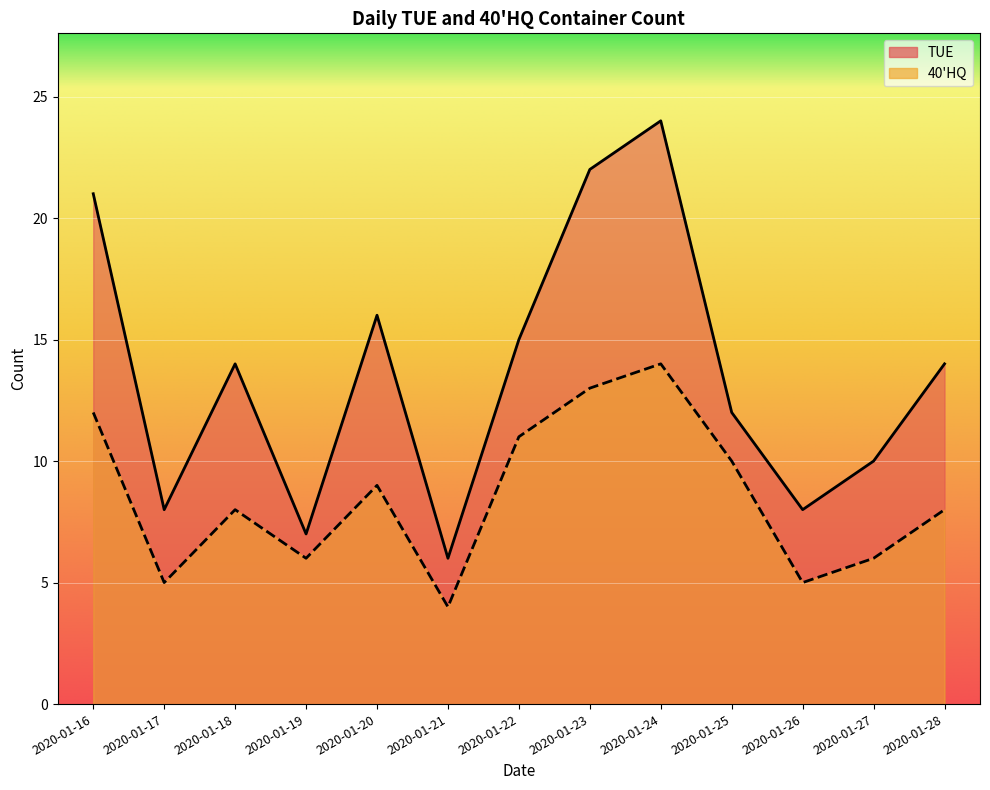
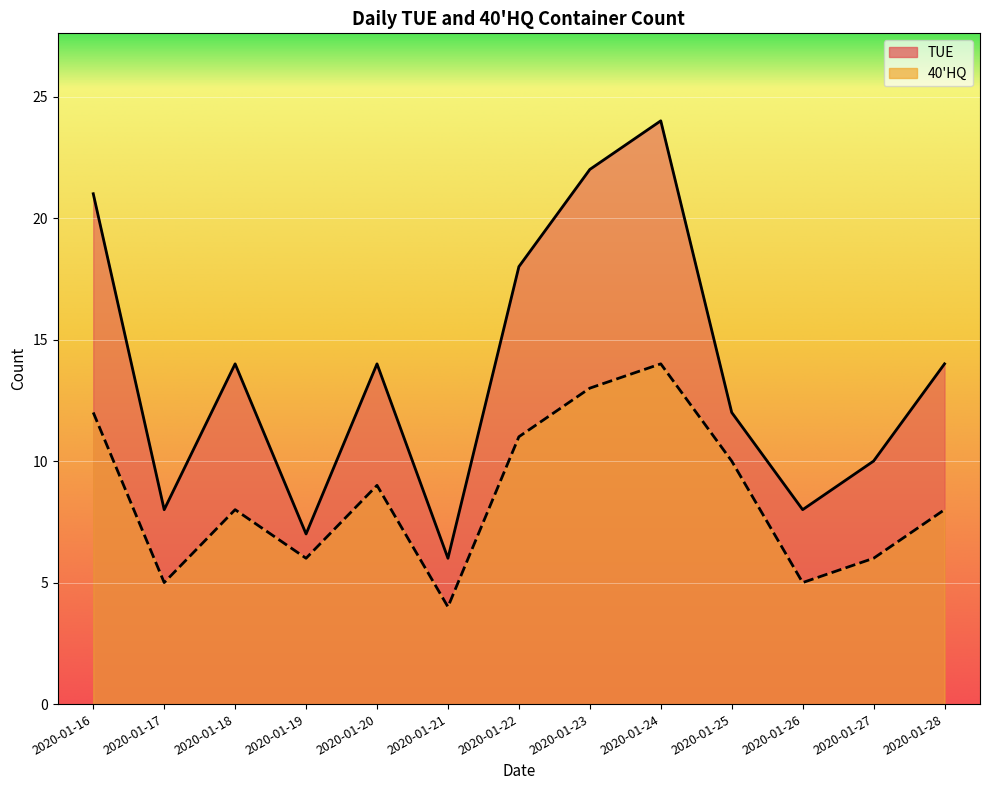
TUE, 2020-01-20: 16 -> 14
TUE, 2020-01-22: 15 -> 18
